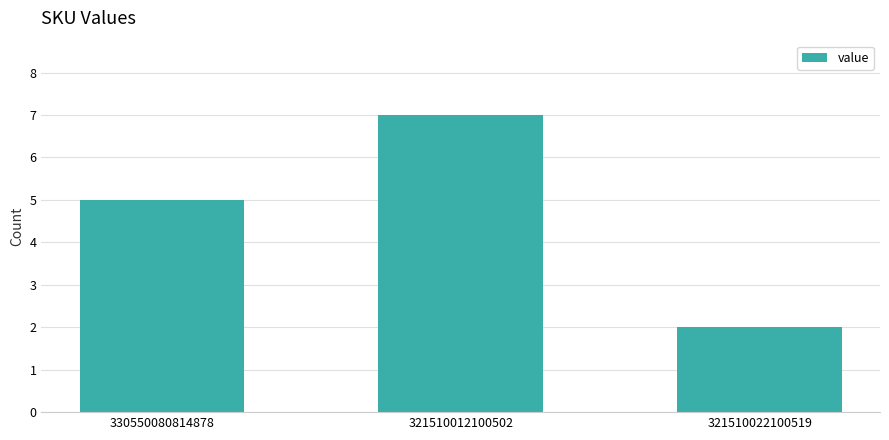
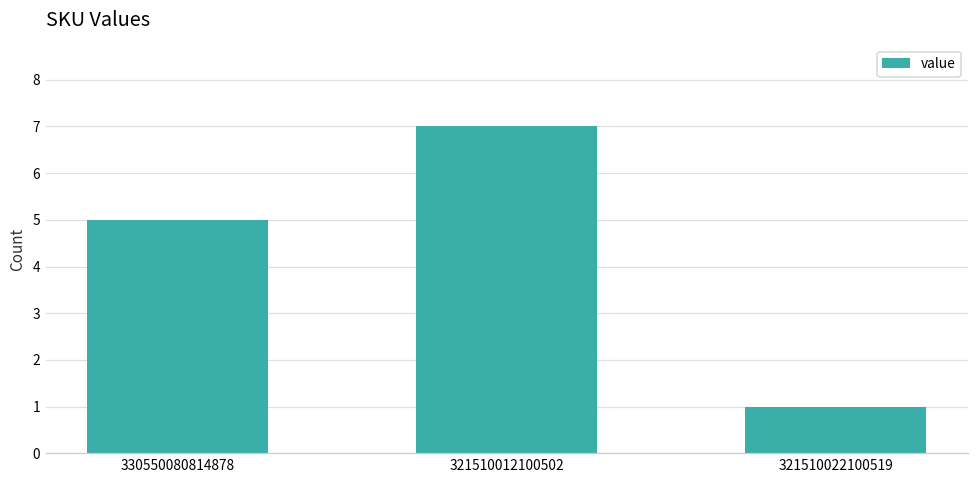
321510022100519: 2 -> 1
